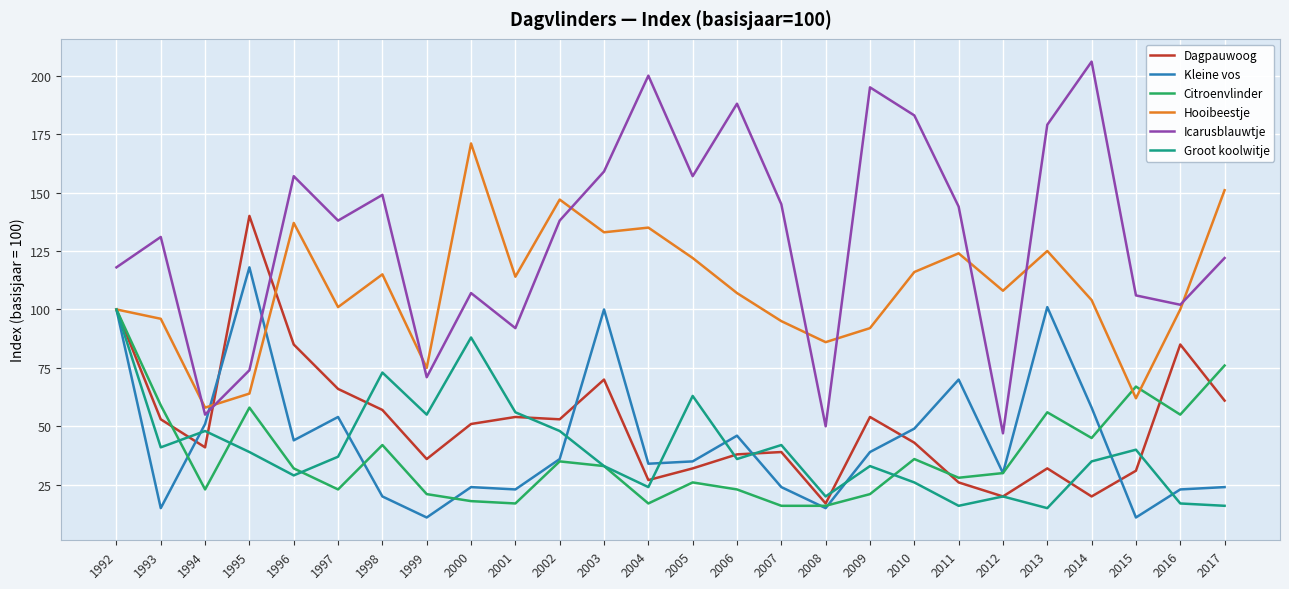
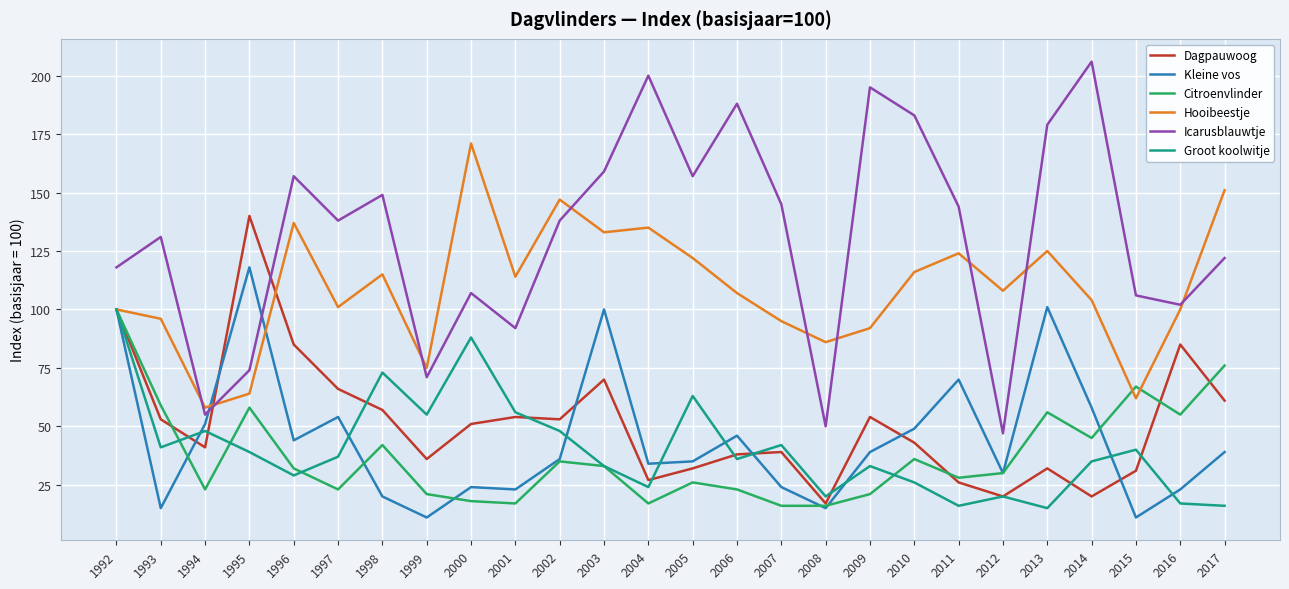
Kleine vos, 2017: 24 -> 39
